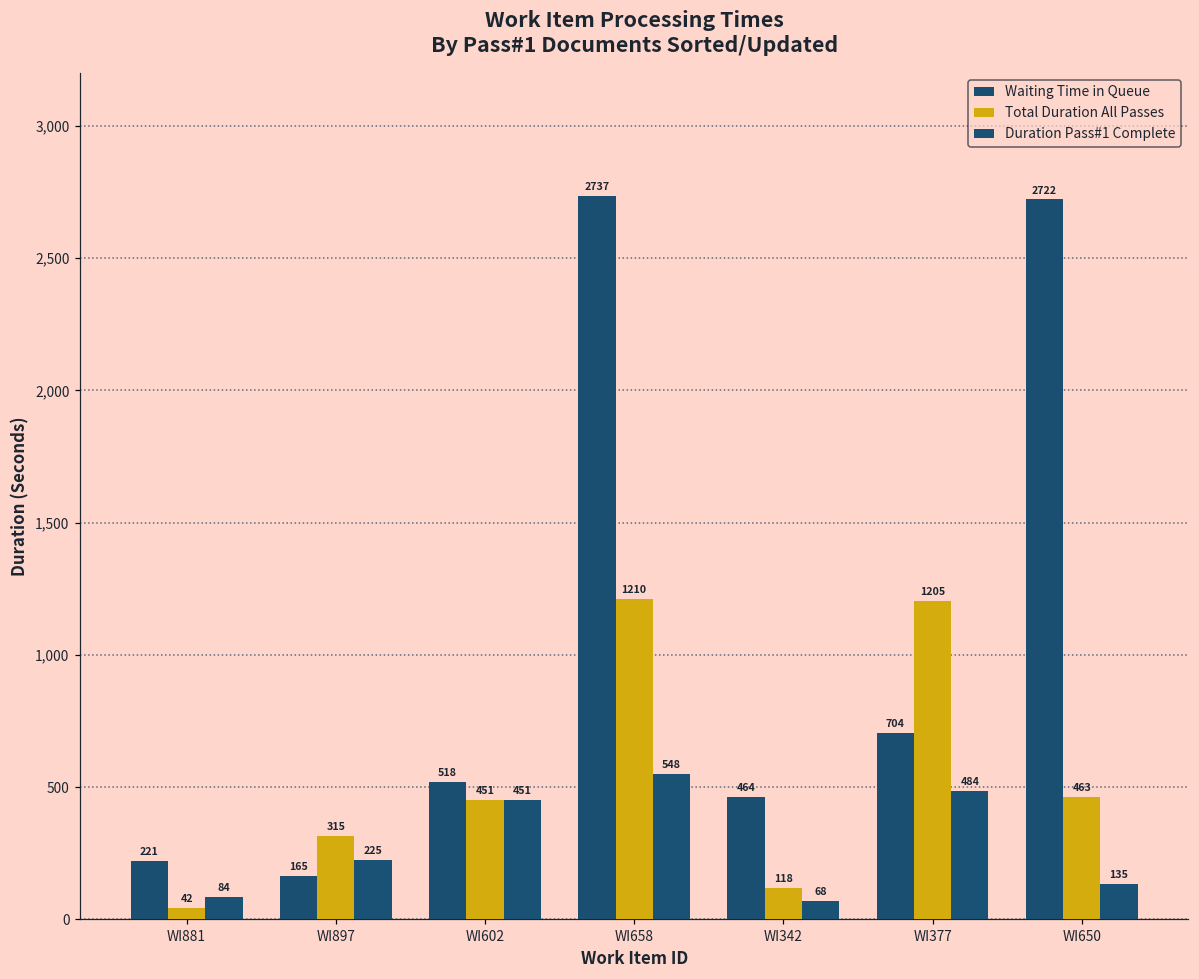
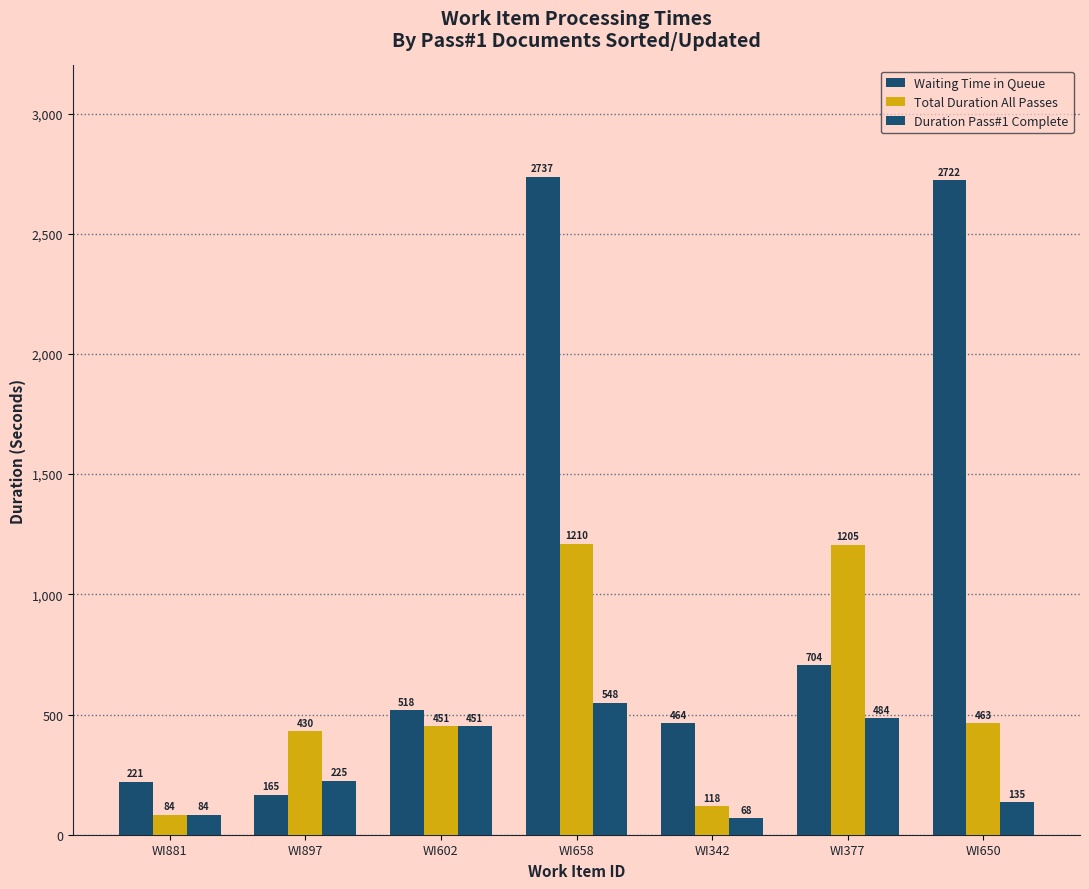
Total Duration All Passes, WI881: 42 -> 84
Total Duration All Passes, WI897: 315 -> 430
